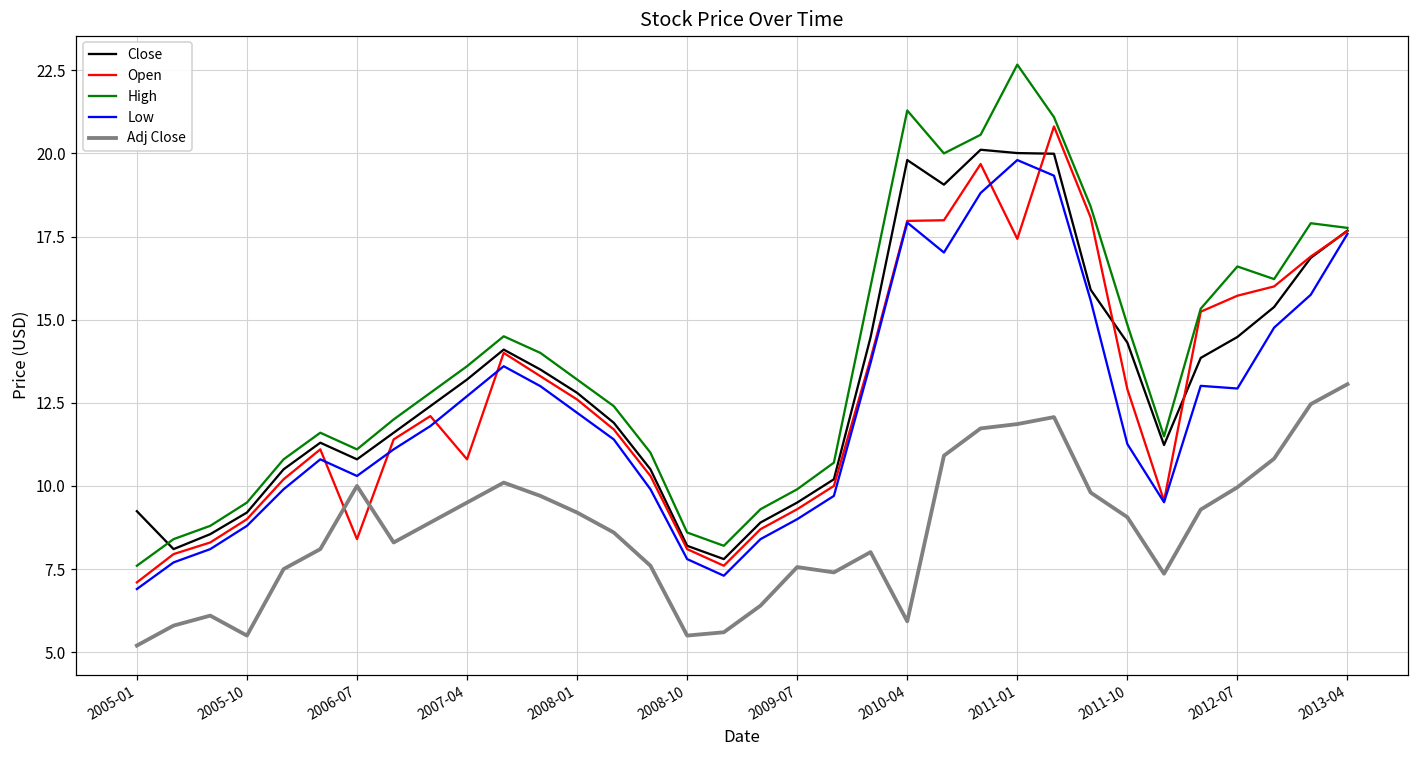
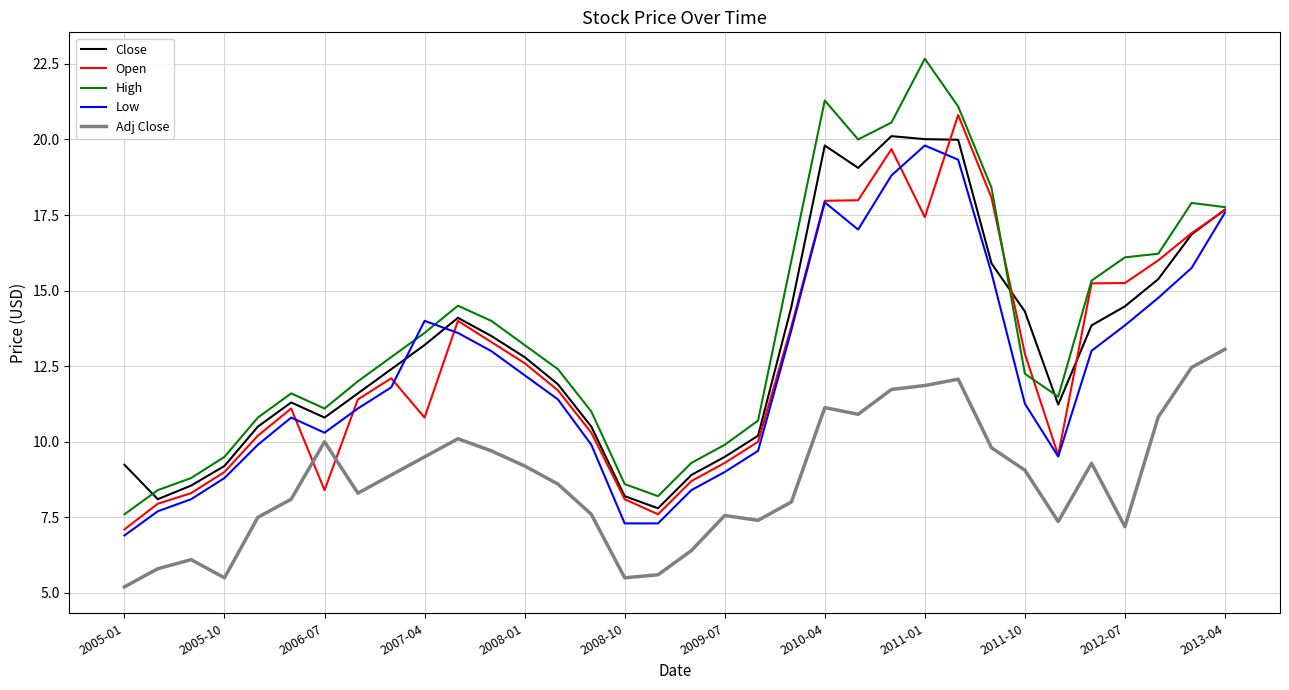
Low, 2007-04: 12.7 -> 14.0
Low, 2008-10: 7.8 -> 7.3
Adj Close, 2010-04: 5.9 -> 11.1
High, 2011-10: 14.9 -> 12.3
Open, 2012-07: 15.7 -> 15.3
High, 2012-07: 16.6 -> 16.1
Low, 2012-07: 12.9 -> 13.9
Adj Close, 2012-07: 10.0 -> 7.2
